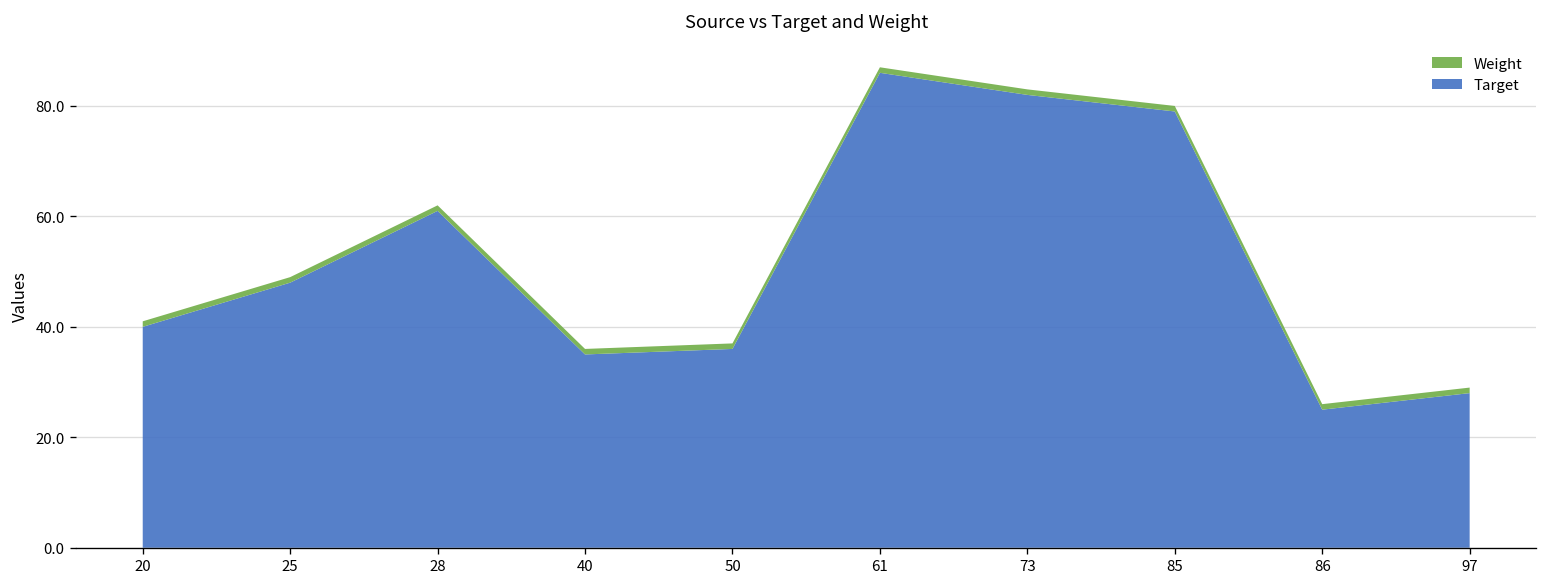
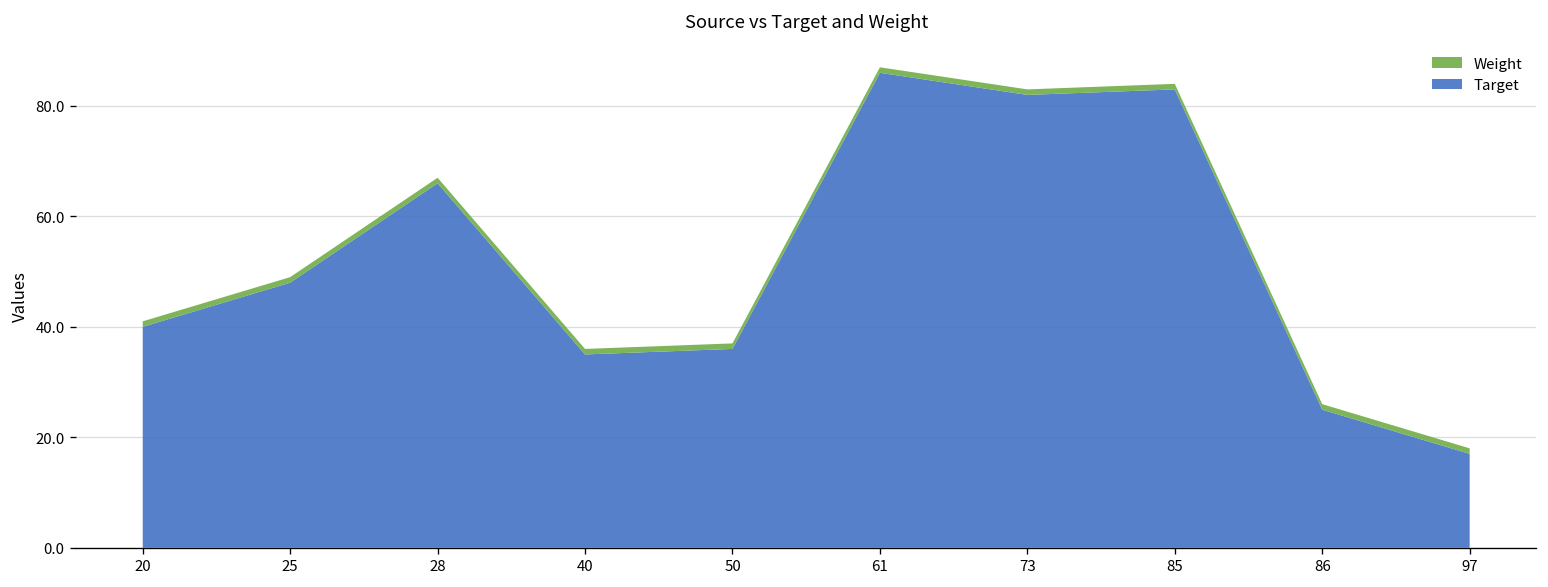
Target, 28: 61 -> 66
Target, 85: 79 -> 83
Target, 97: 28 -> 17
